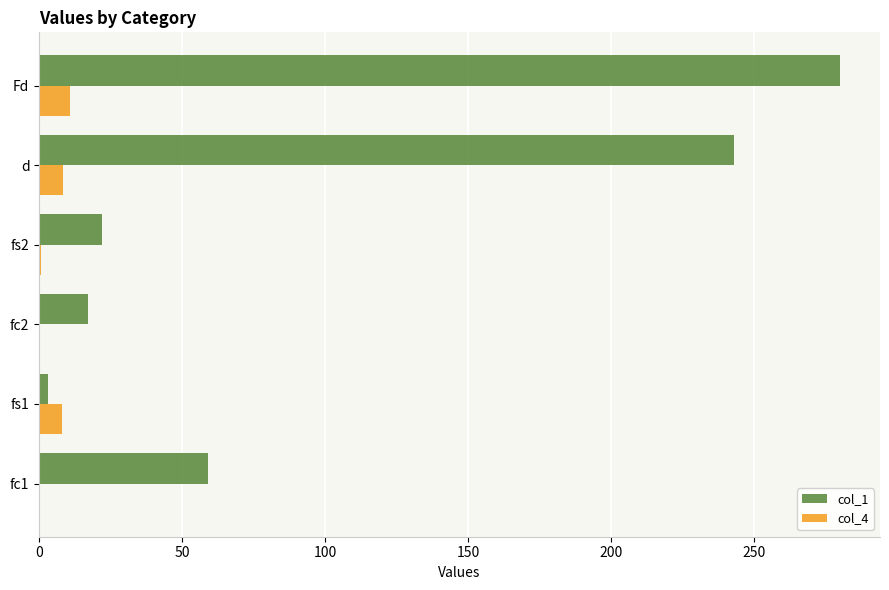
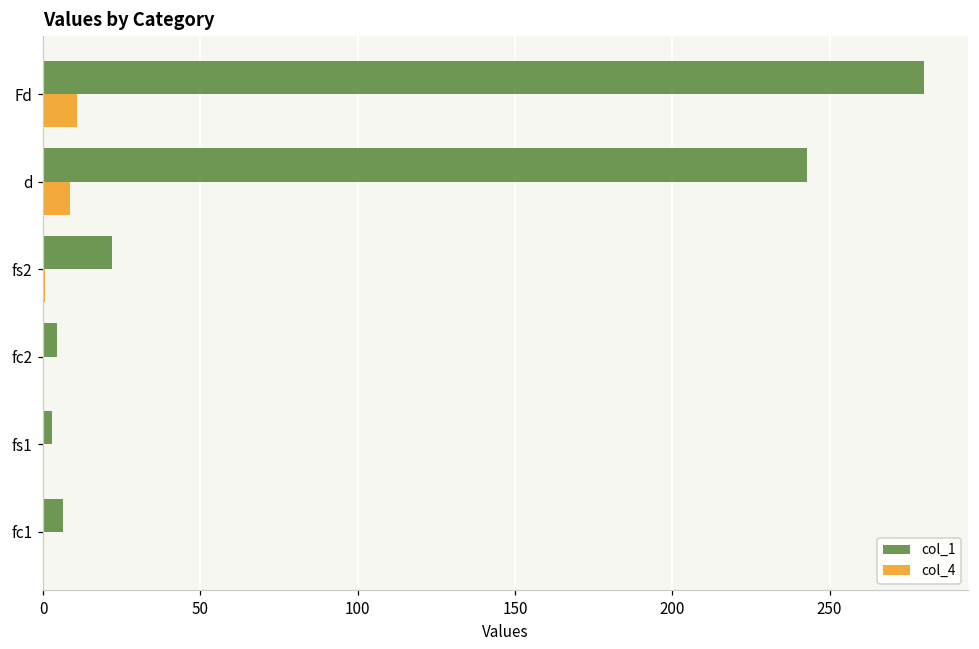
col_1, fc2: 17 -> 5
col_4, fs1: 8 -> 0
col_1, fc1: 59 -> 7
